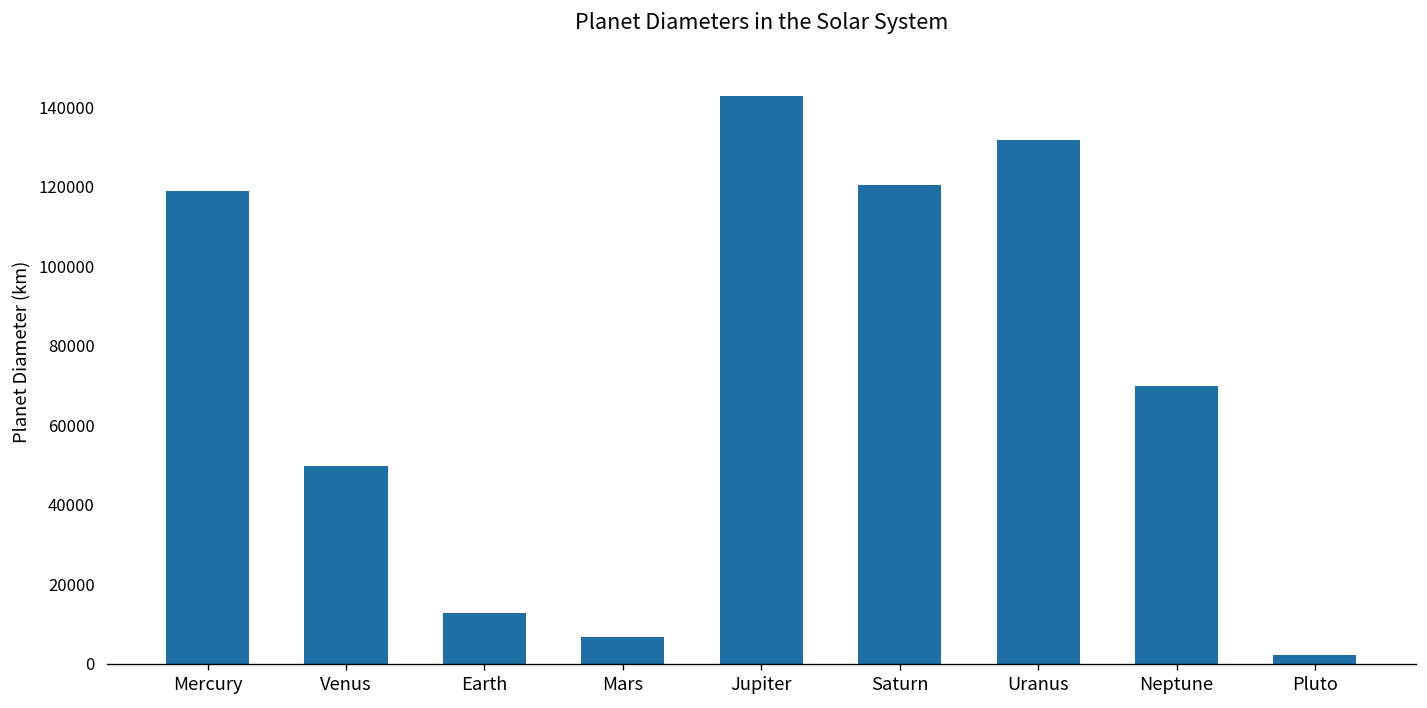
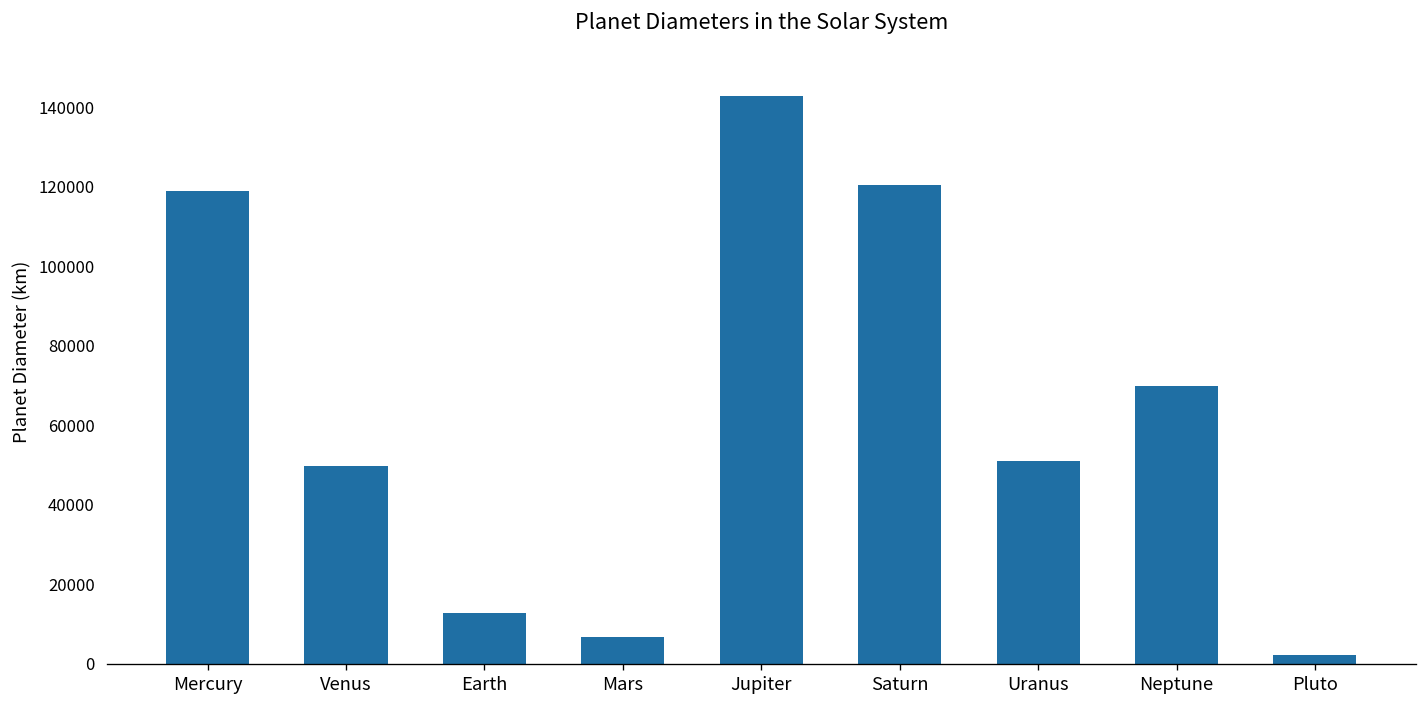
Uranus: 132000 -> 51000
